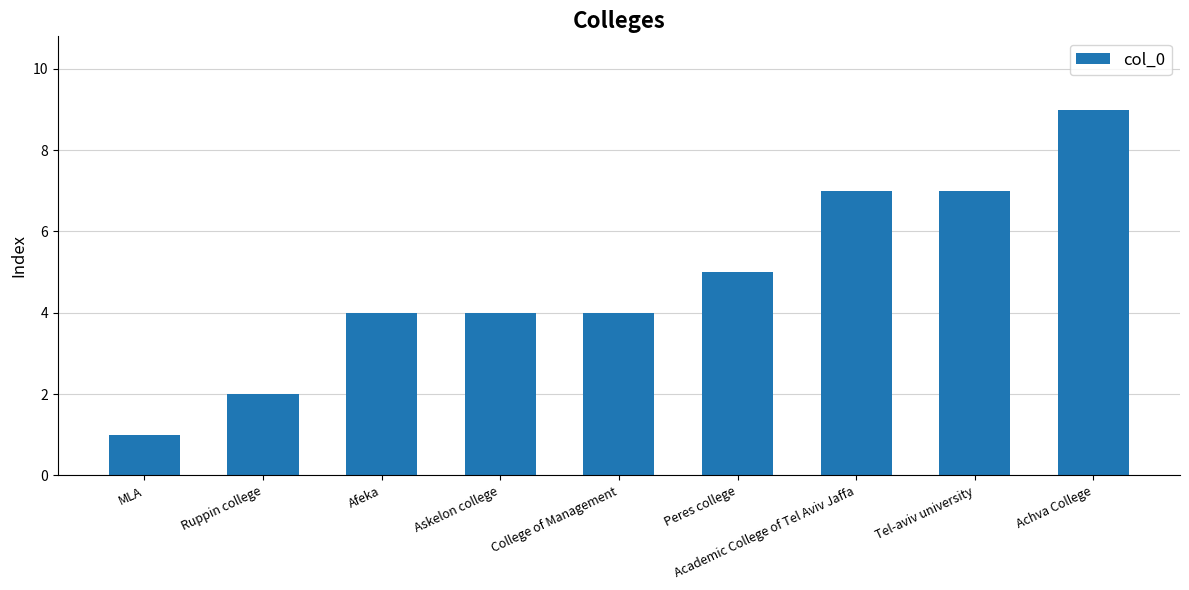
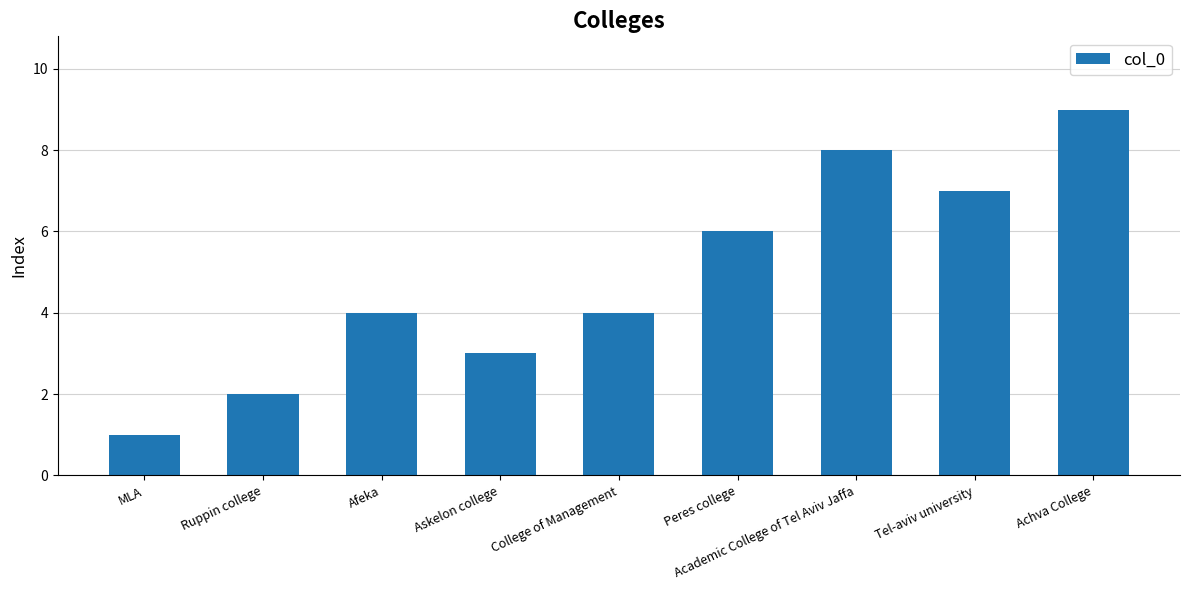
Askelon college: 4 -> 3
Peres college: 5 -> 6
Academic College of Tel Aviv Jaffa: 7 -> 8
